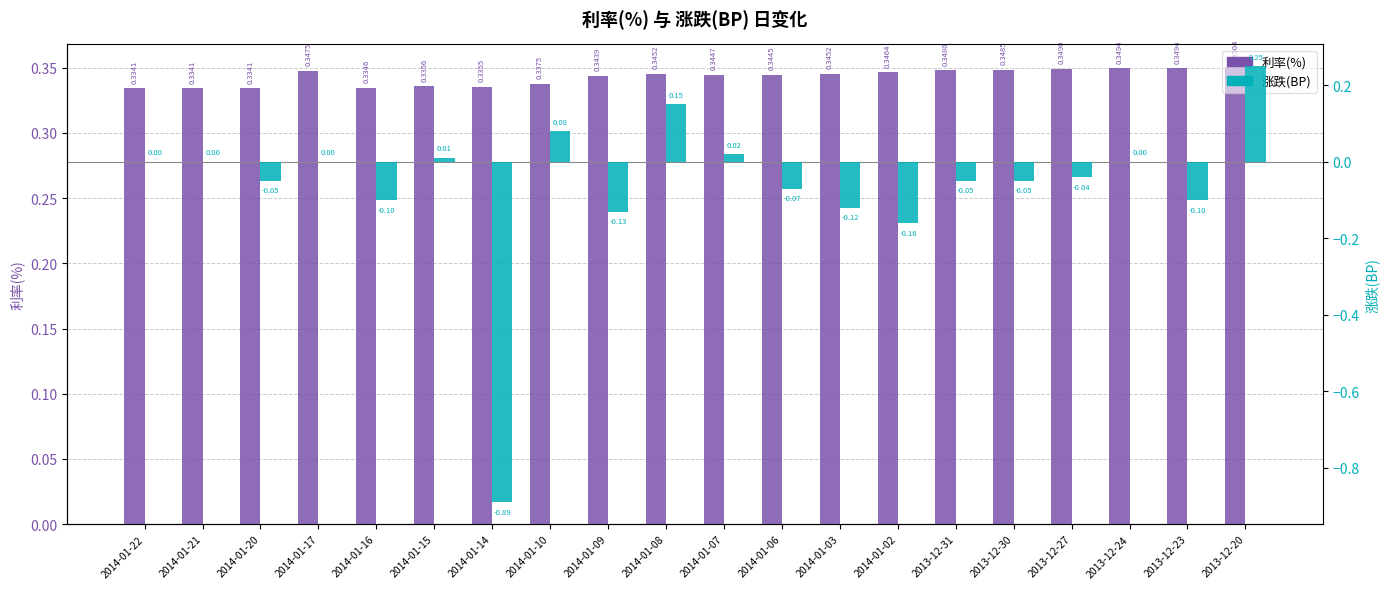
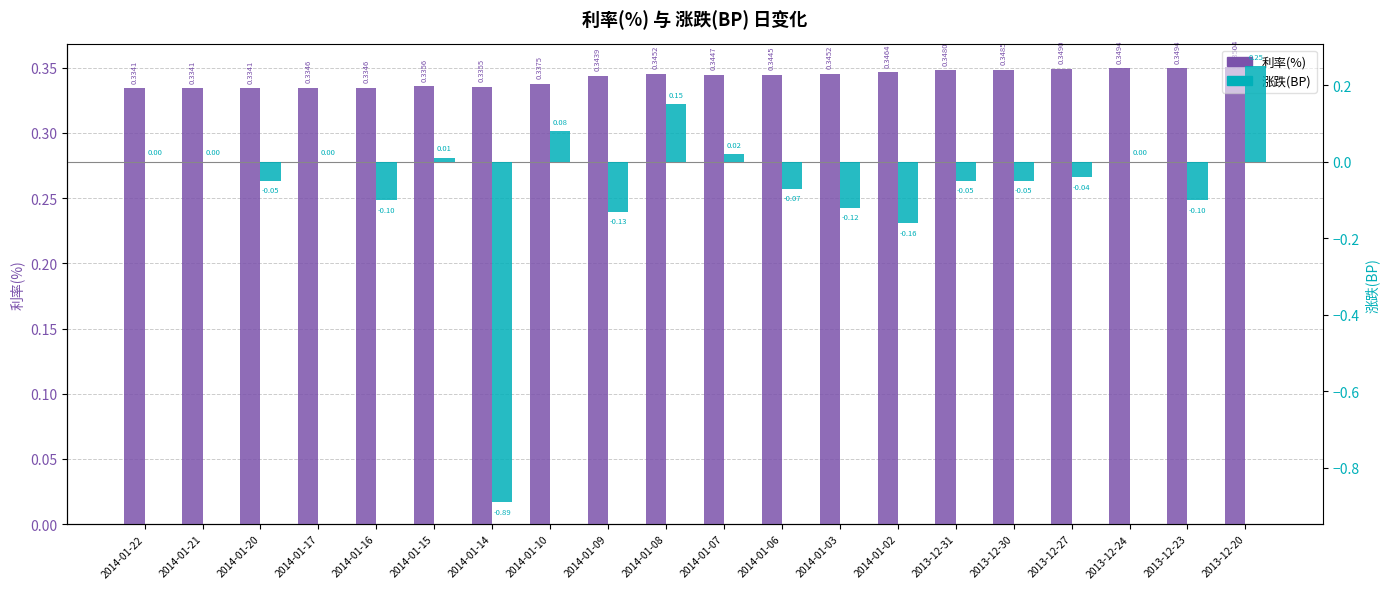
利率(%), 2014-01-17: 0.3475 -> 0.3346
